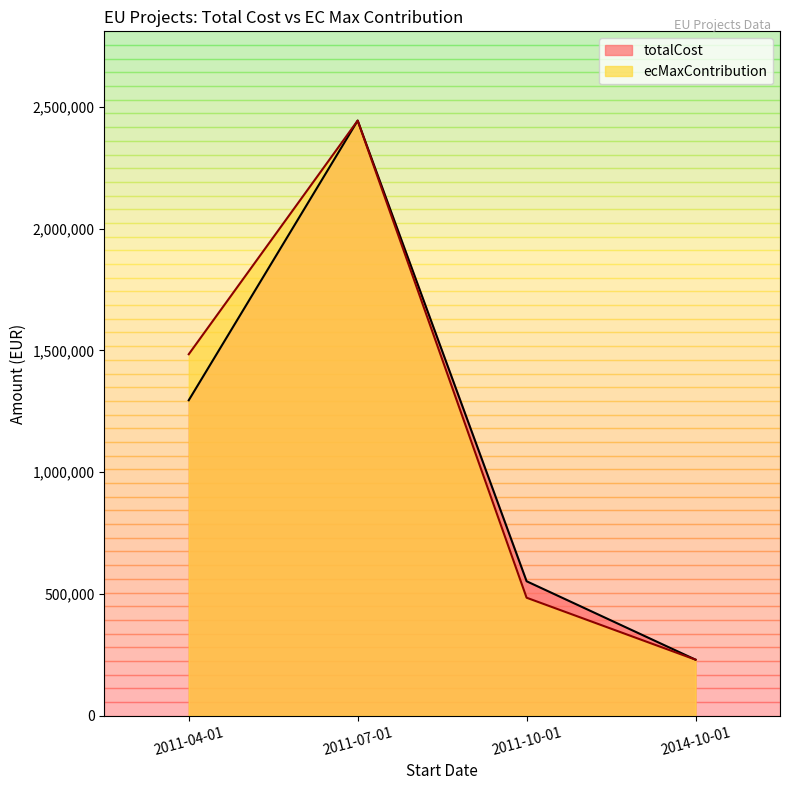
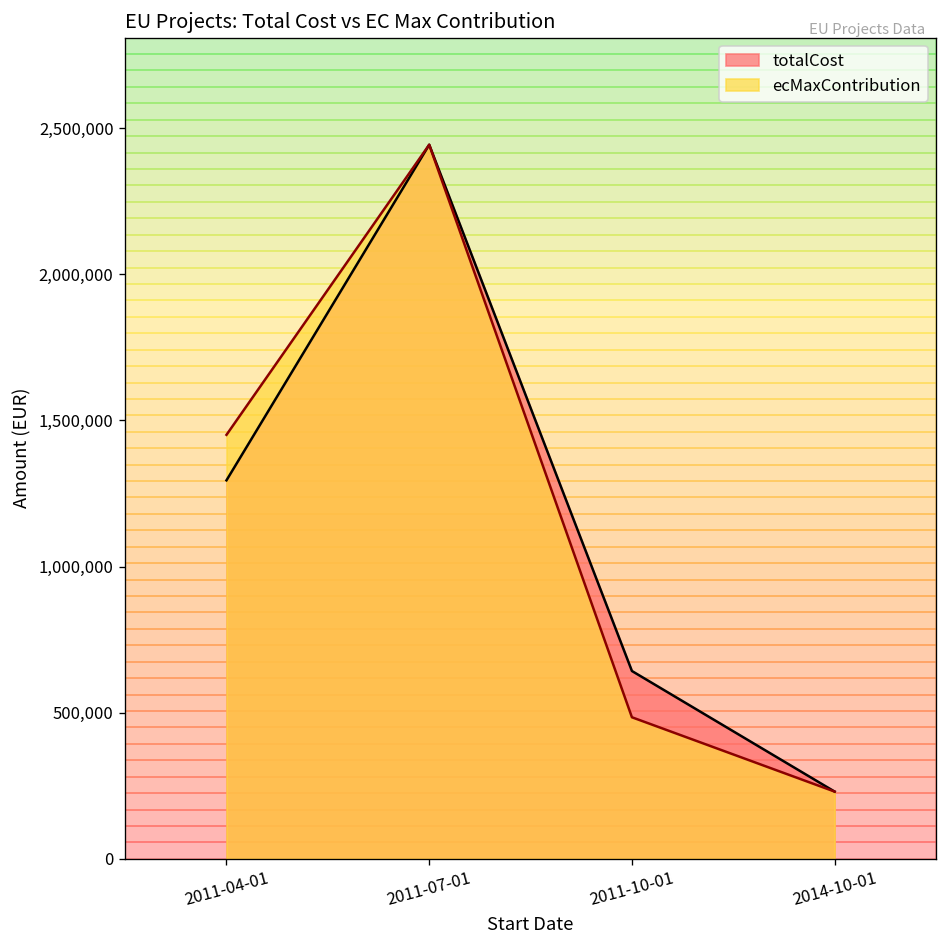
ecMaxContribution, 2011-04-01: 1,480,000 -> 1,450,000
totalCost, 2011-10-01: 550,000 -> 640,000
